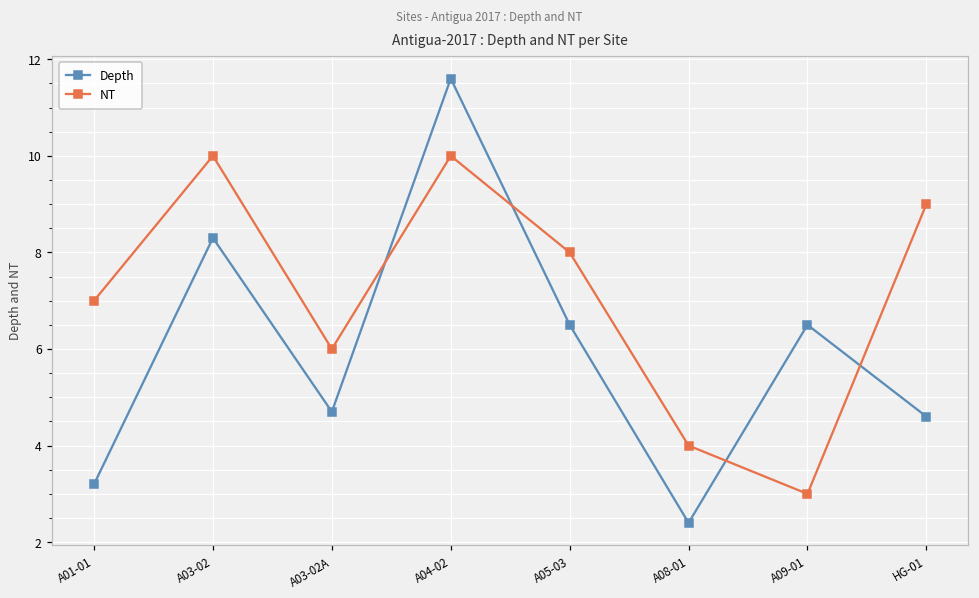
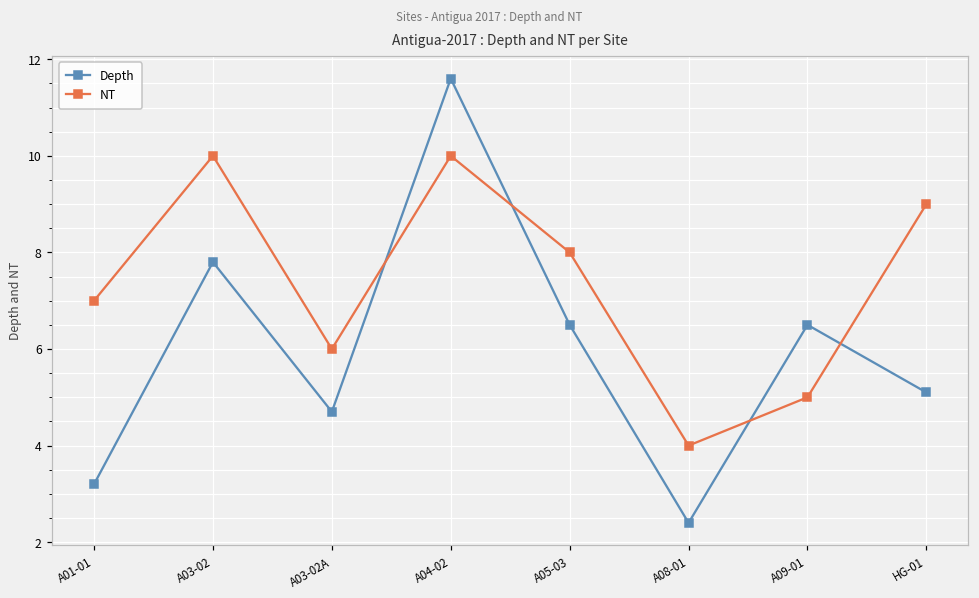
Depth, A03-02: 8.3 -> 7.8
NT, A09-01: 3 -> 5
Depth, HG-01: 4.6 -> 5.1
